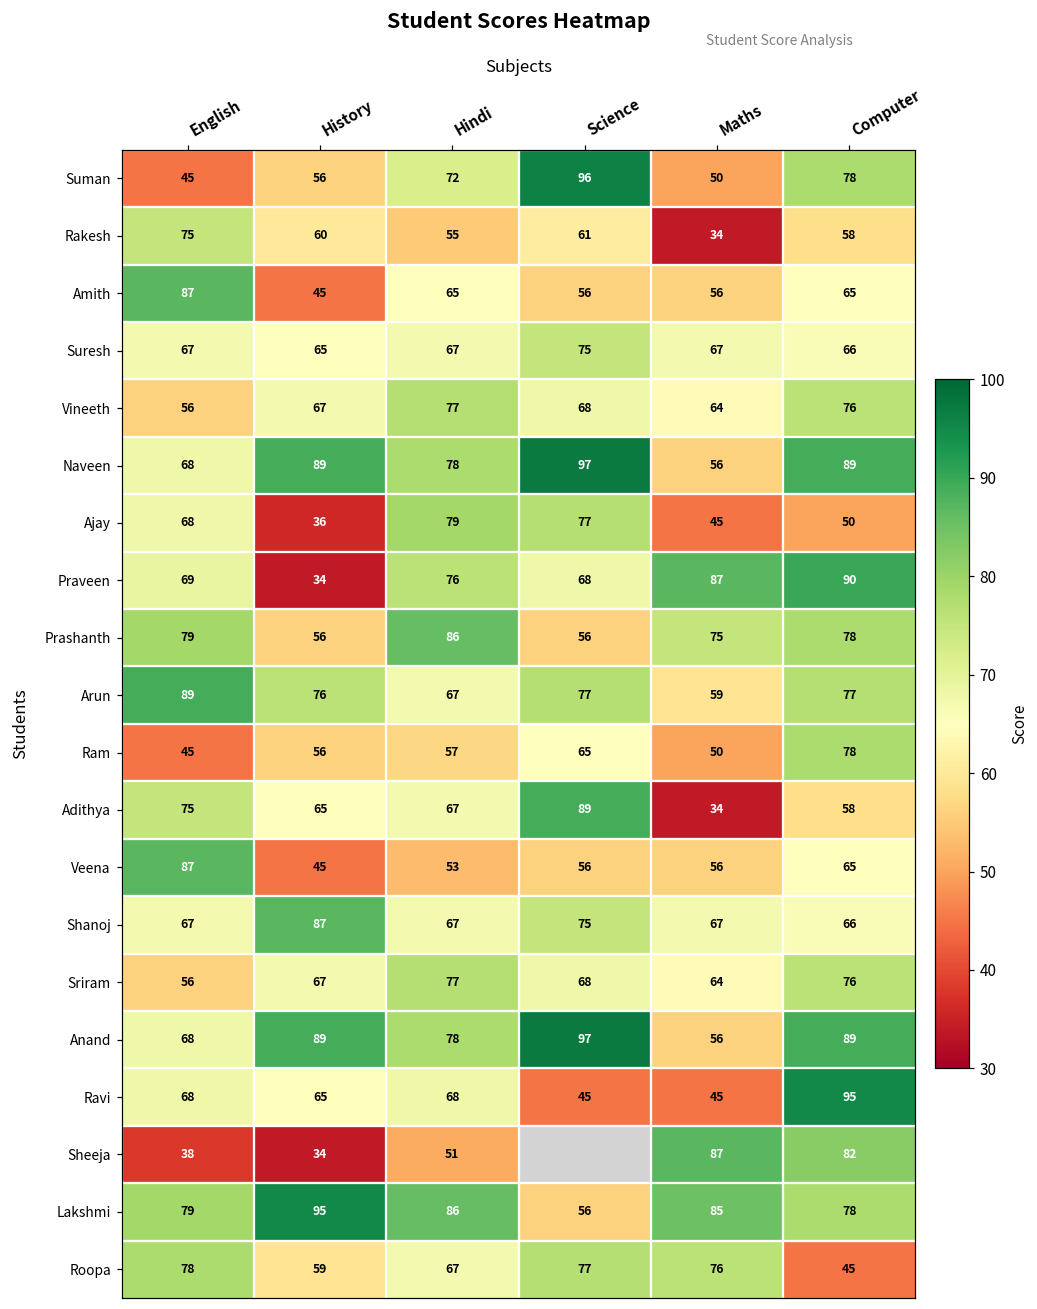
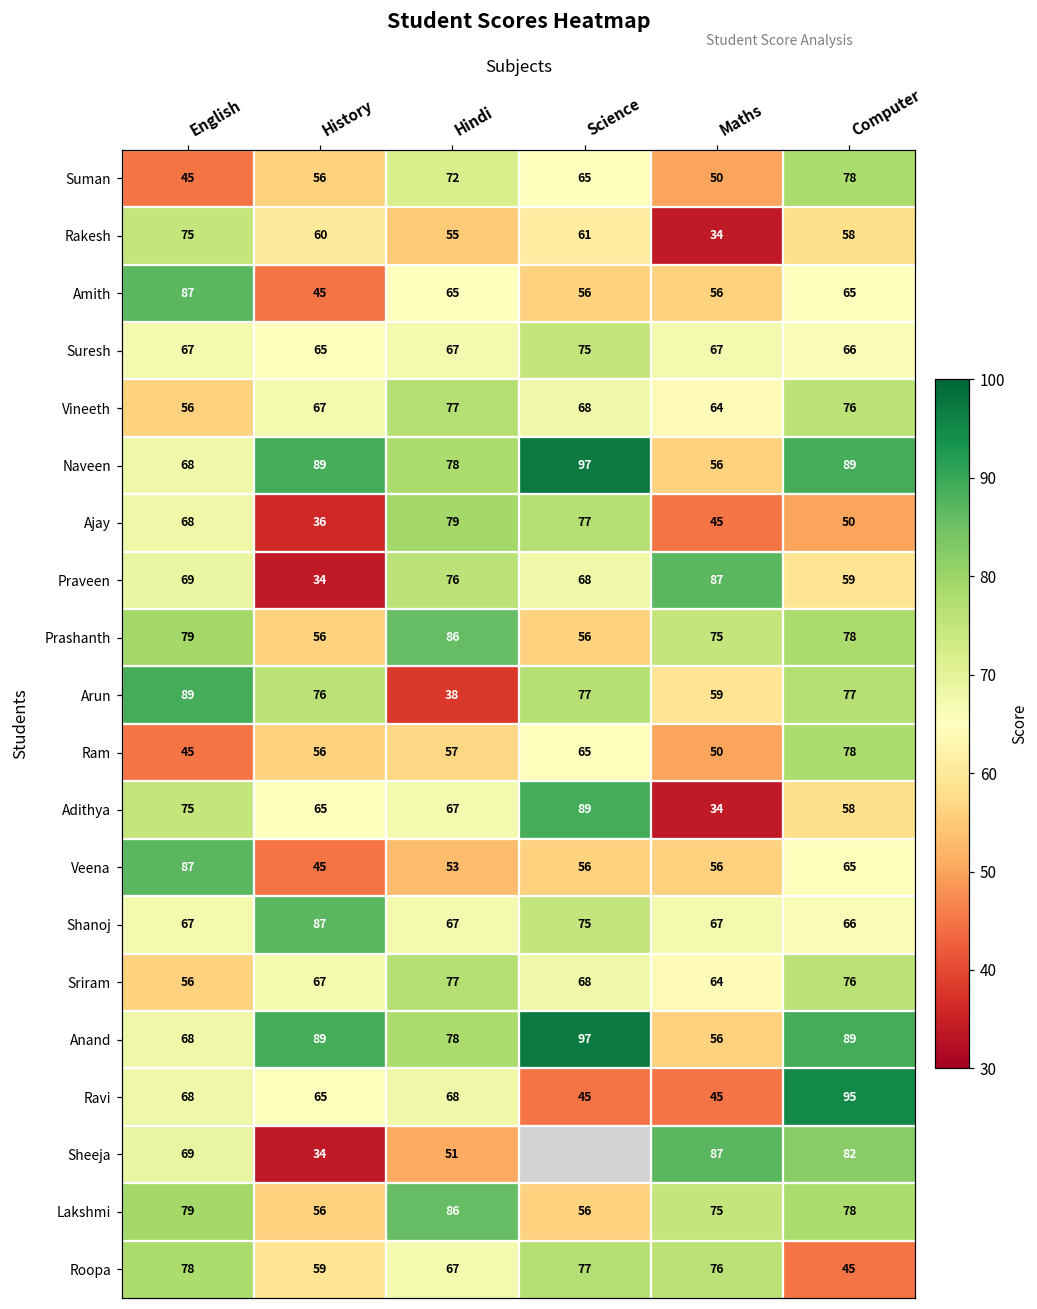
Suman, Science: 96 -> 65
Praveen, Computer: 90 -> 59
Arun, Hindi: 67 -> 38
Sheeja, English: 38 -> 69
Lakshmi, History: 95 -> 56
Lakshmi, Maths: 85 -> 75
